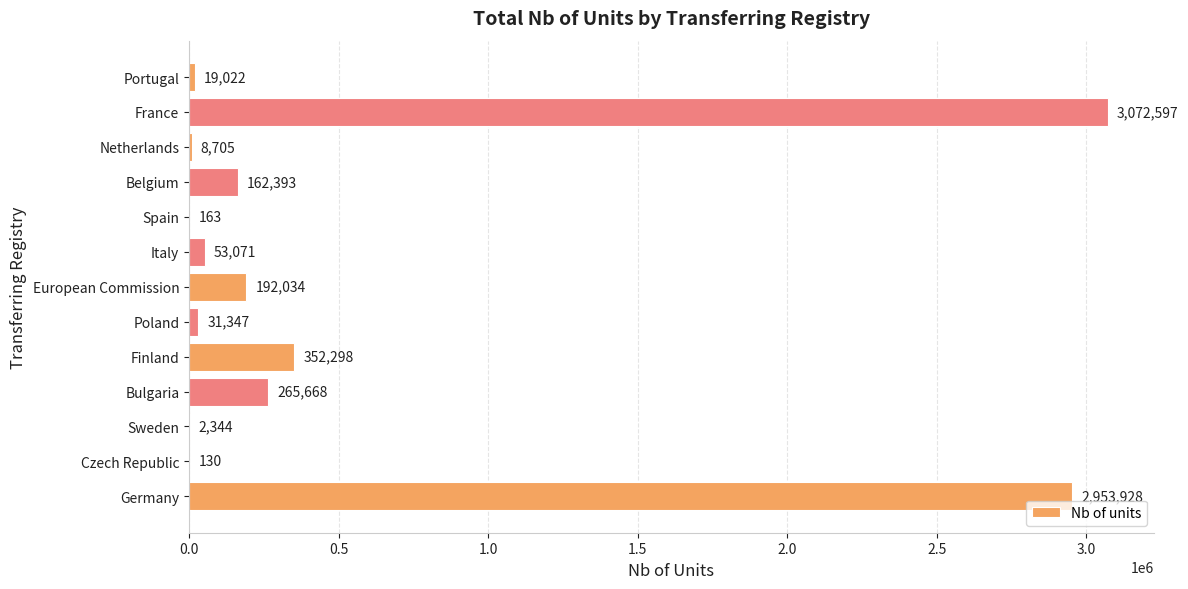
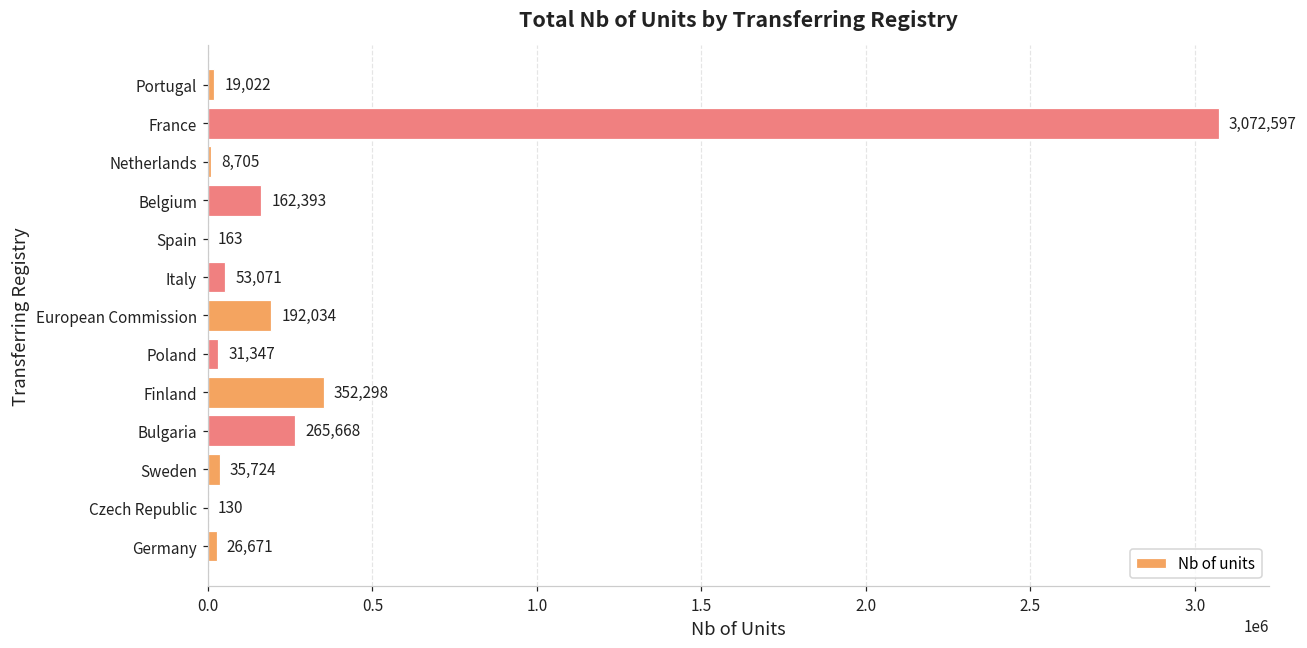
Sweden: 2,344 -> 35,724
Germany: 2,953,928 -> 26,671
